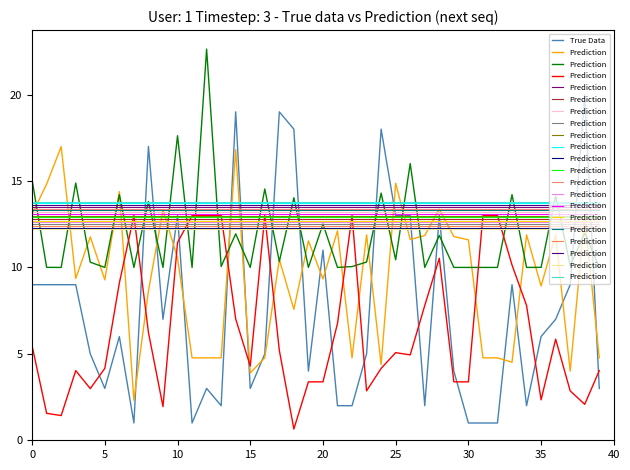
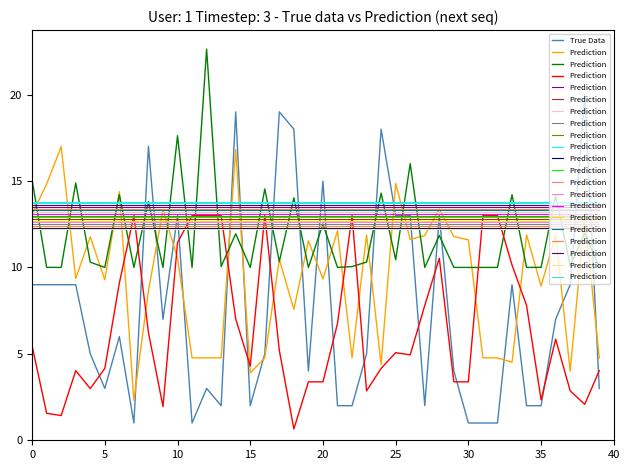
True Data, 15: 3 -> 2
True Data, 20: 11 -> 15
True Data, 35: 6 -> 2
